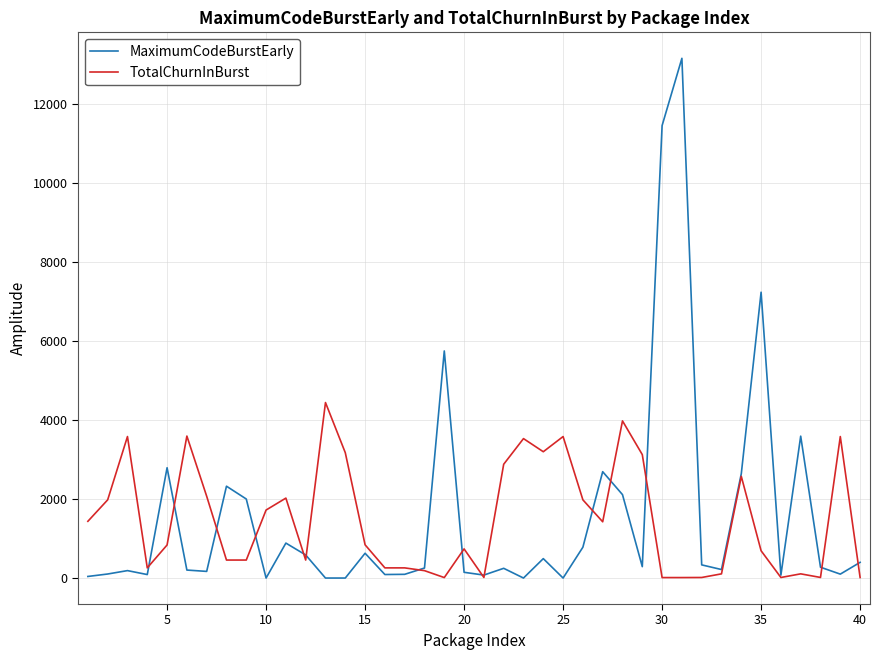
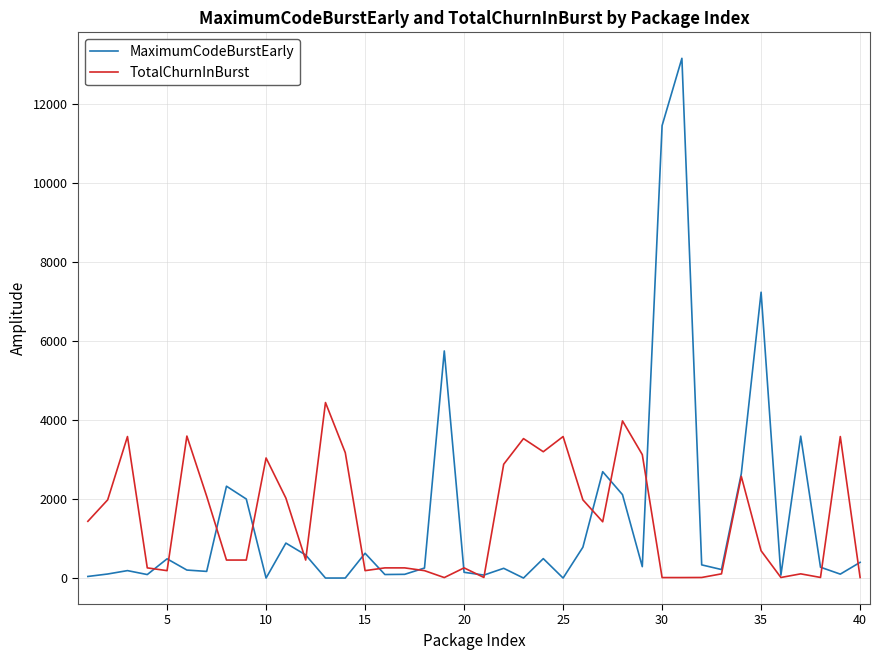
MaximumCodeBurstEarly, 5: 2800 -> 500
TotalChurnInBurst, 5: 800 -> 200
TotalChurnInBurst, 10: 1700 -> 3000
TotalChurnInBurst, 15: 800 -> 200
TotalChurnInBurst, 20: 700 -> 300
